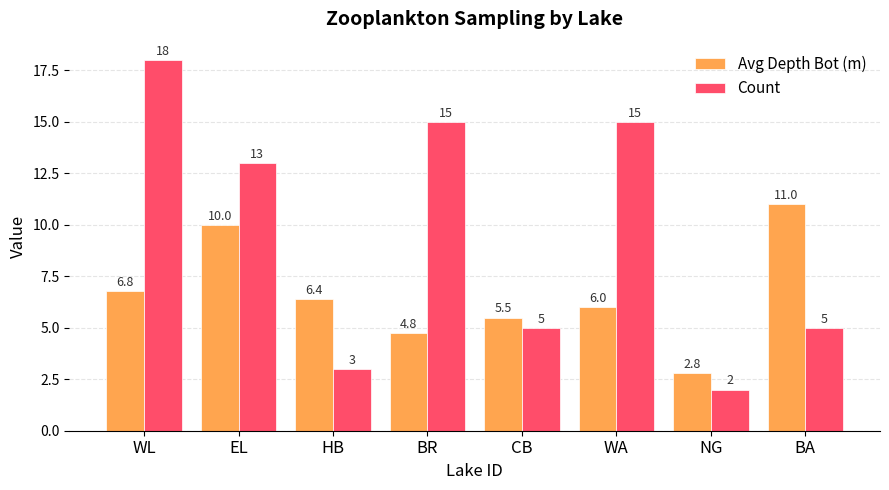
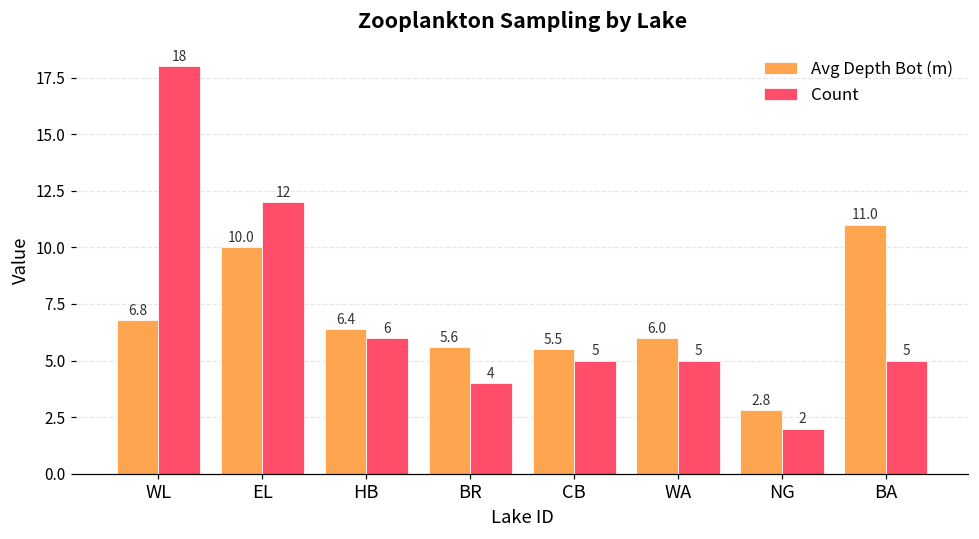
Count, EL: 13 -> 12
Count, HB: 3 -> 6
Avg Depth Bot (m), BR: 4.8 -> 5.6
Count, BR: 15 -> 4
Count, WA: 15 -> 5
